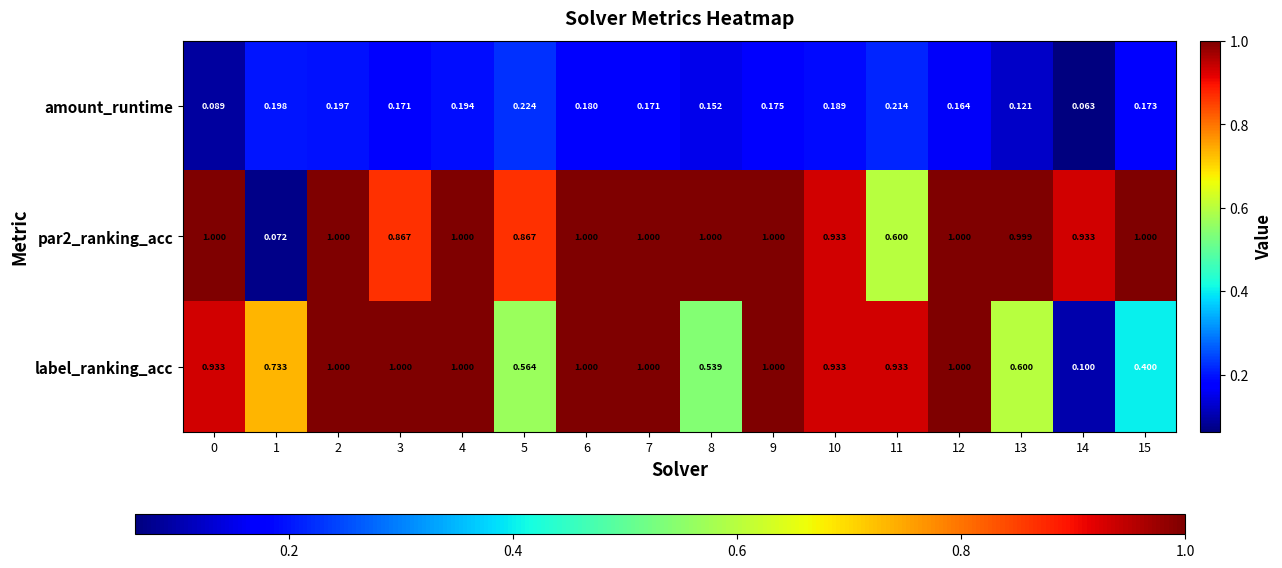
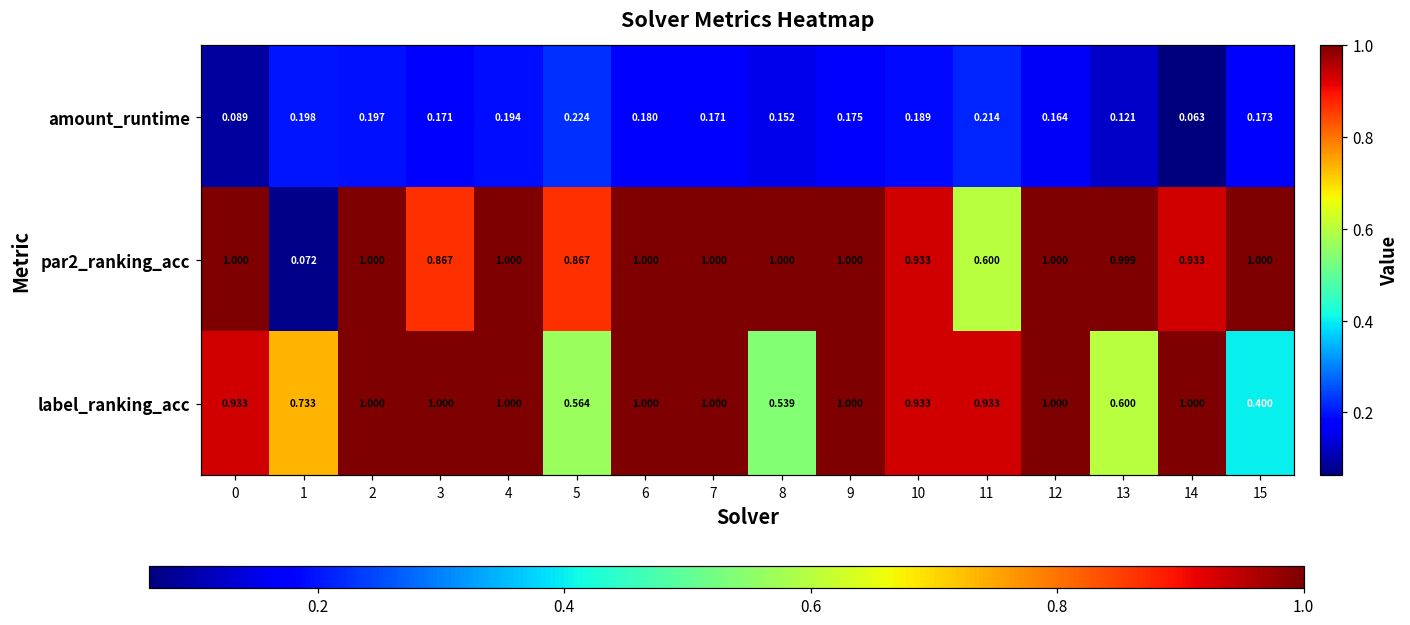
label_ranking_acc, 14: 0.100 -> 1.000
